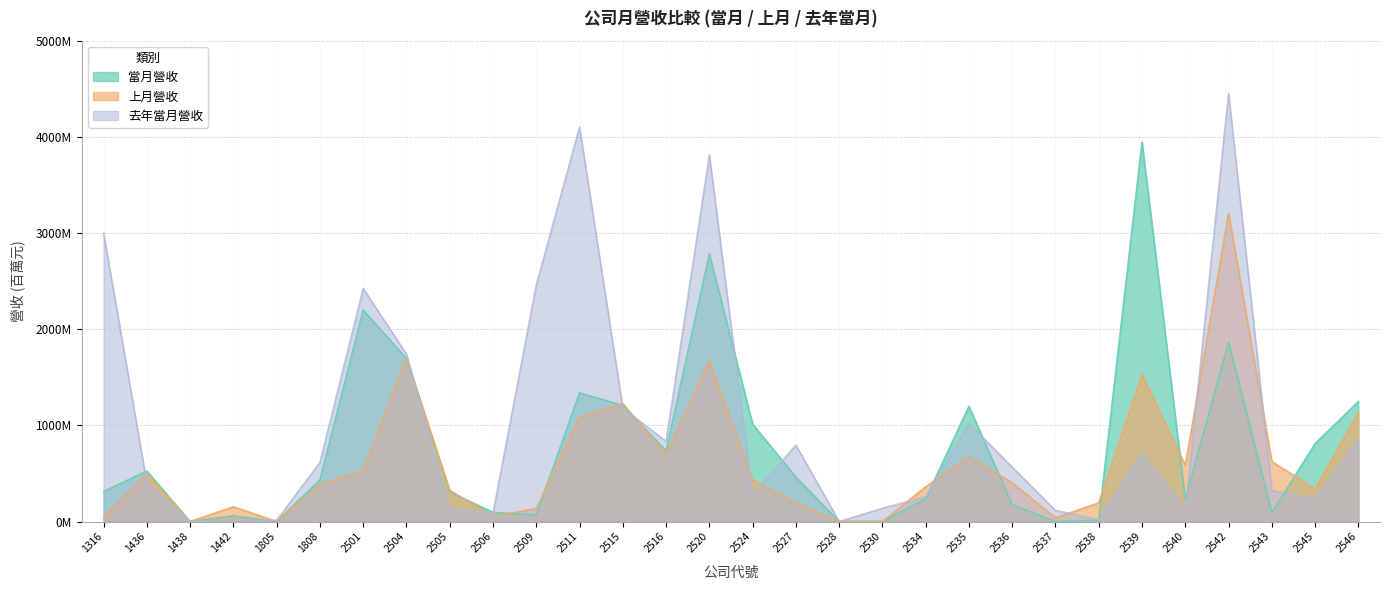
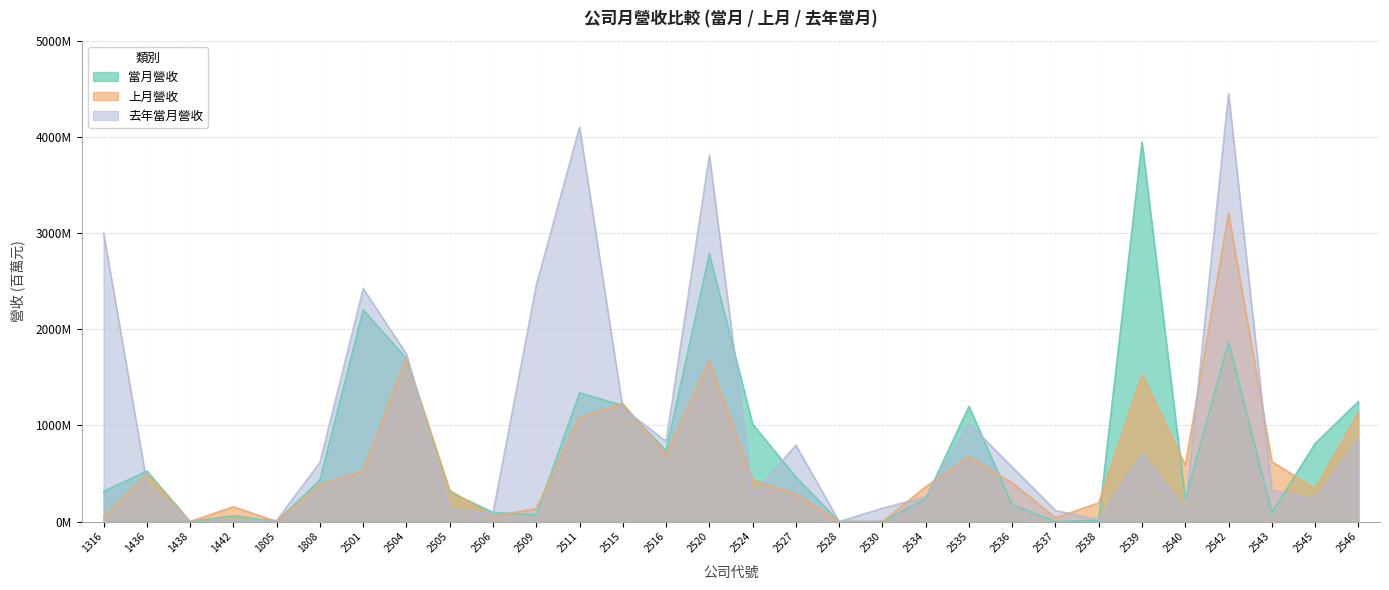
上月營收, 2527: 200000000 -> 300000000
